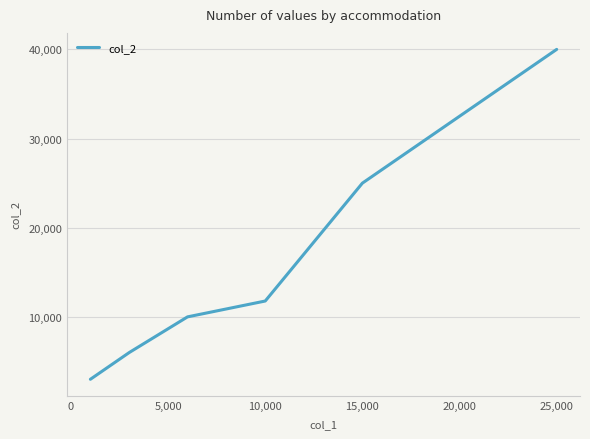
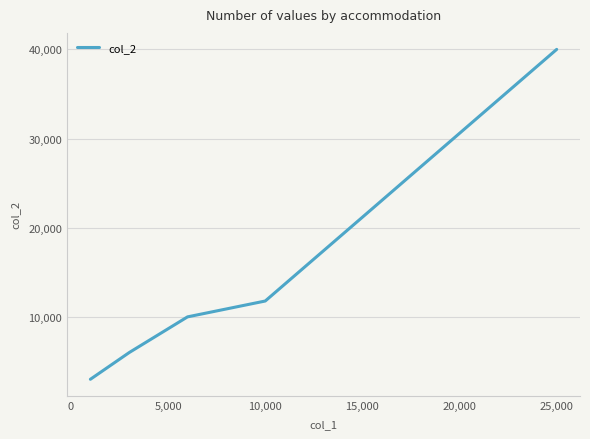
15,000: 25,000 -> 21,000
